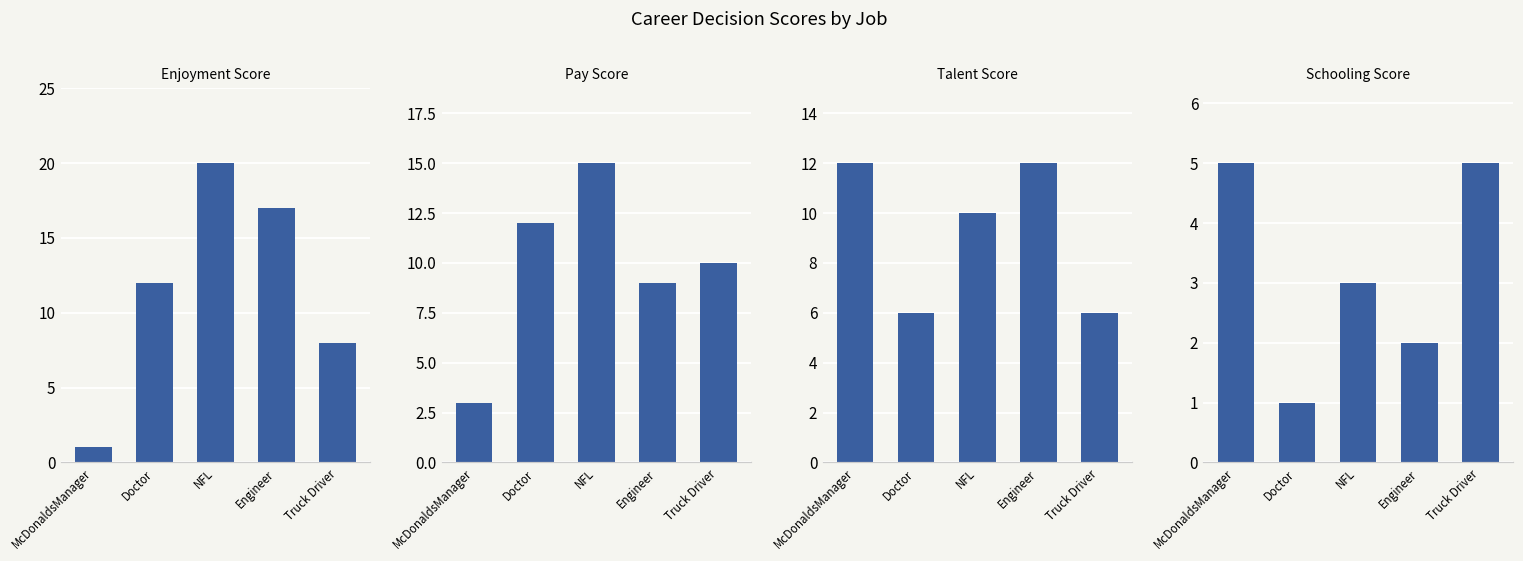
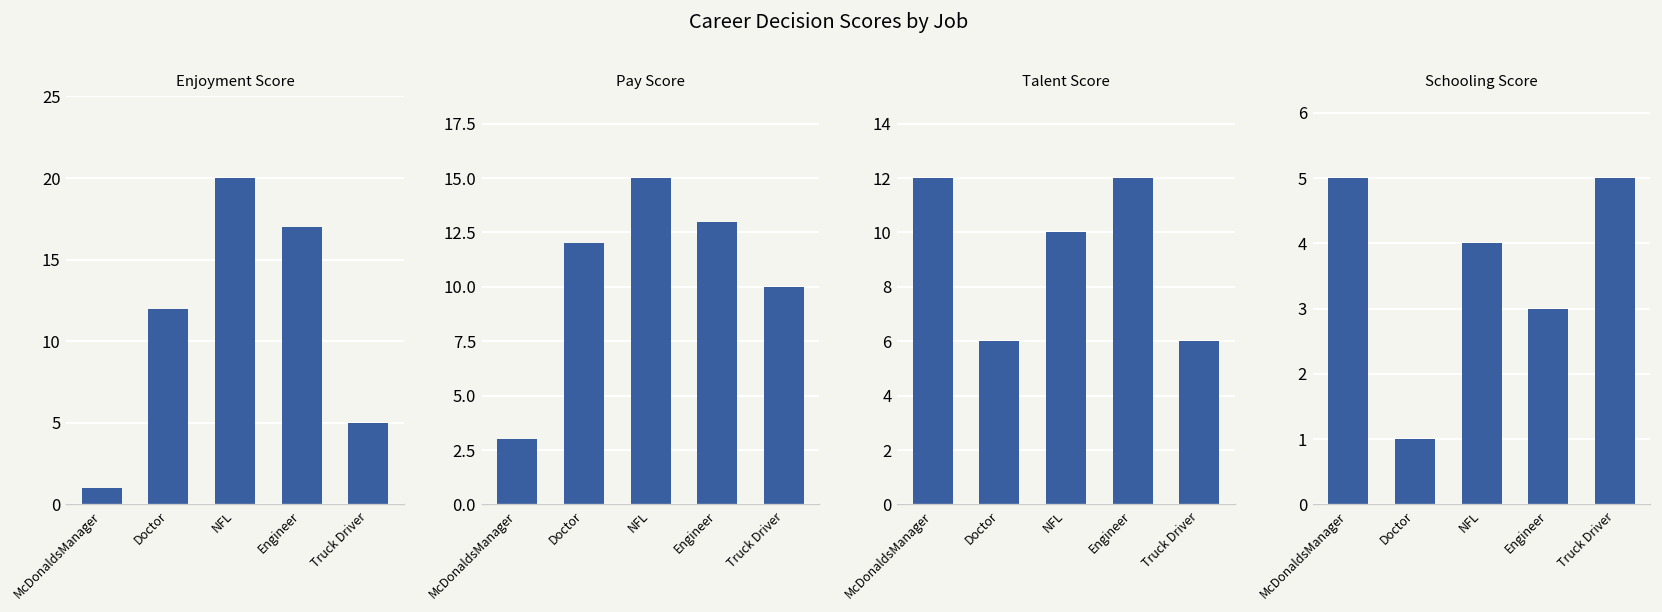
Enjoyment Score, Truck Driver: 8 -> 5
Pay Score, Engineer: 9 -> 13
Schooling Score, NFL: 3 -> 4
Schooling Score, Engineer: 2 -> 3
